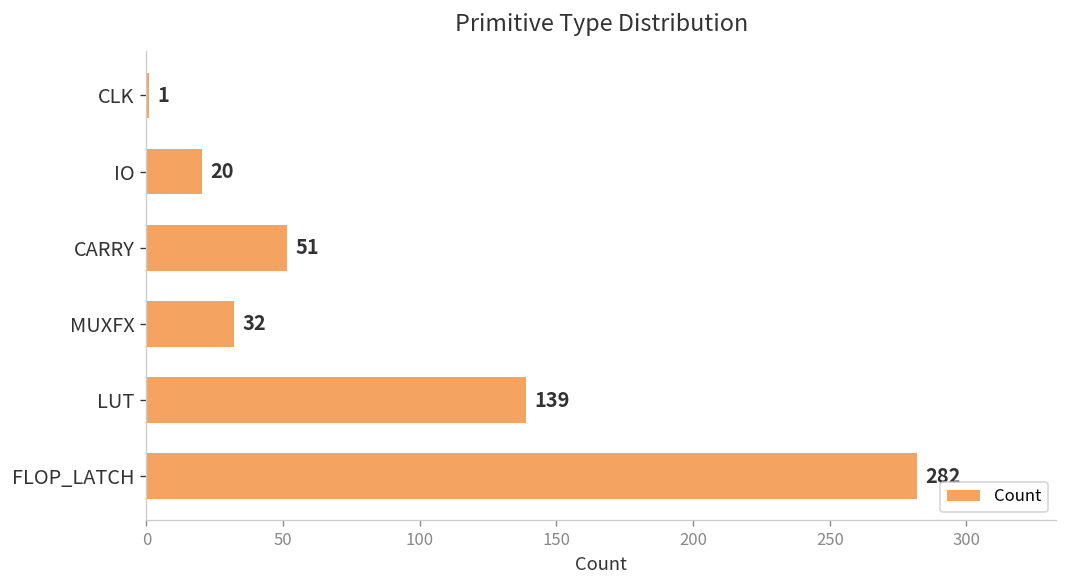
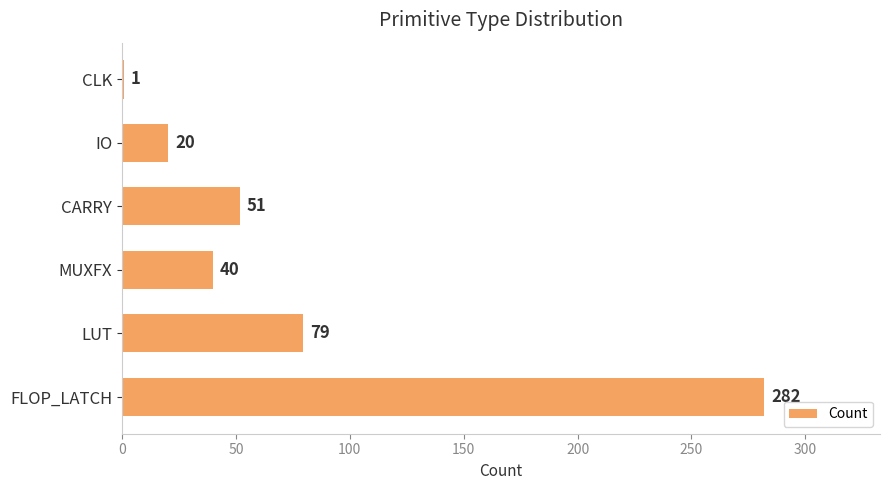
MUXFX: 32 -> 40
LUT: 139 -> 79
